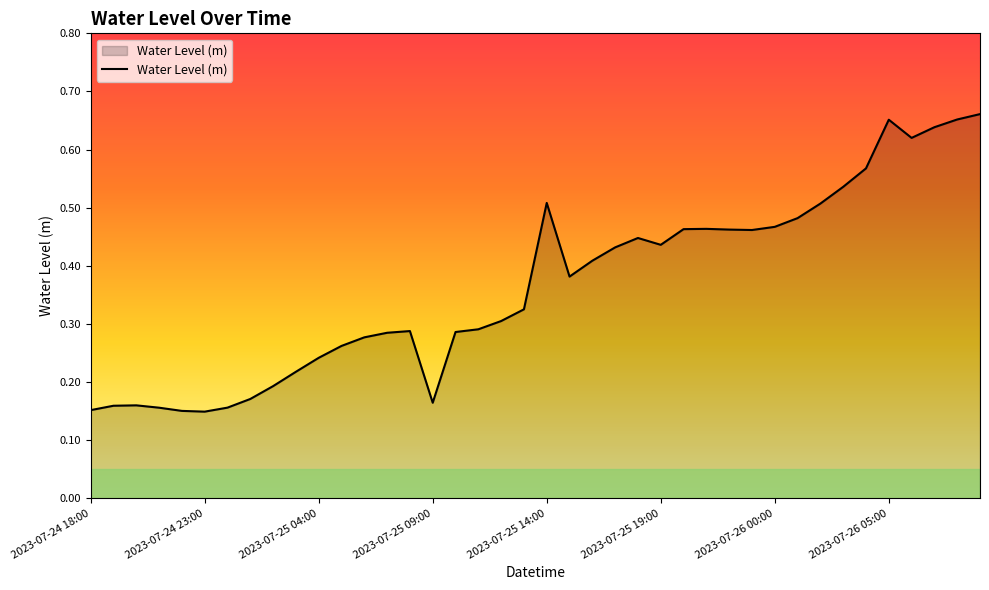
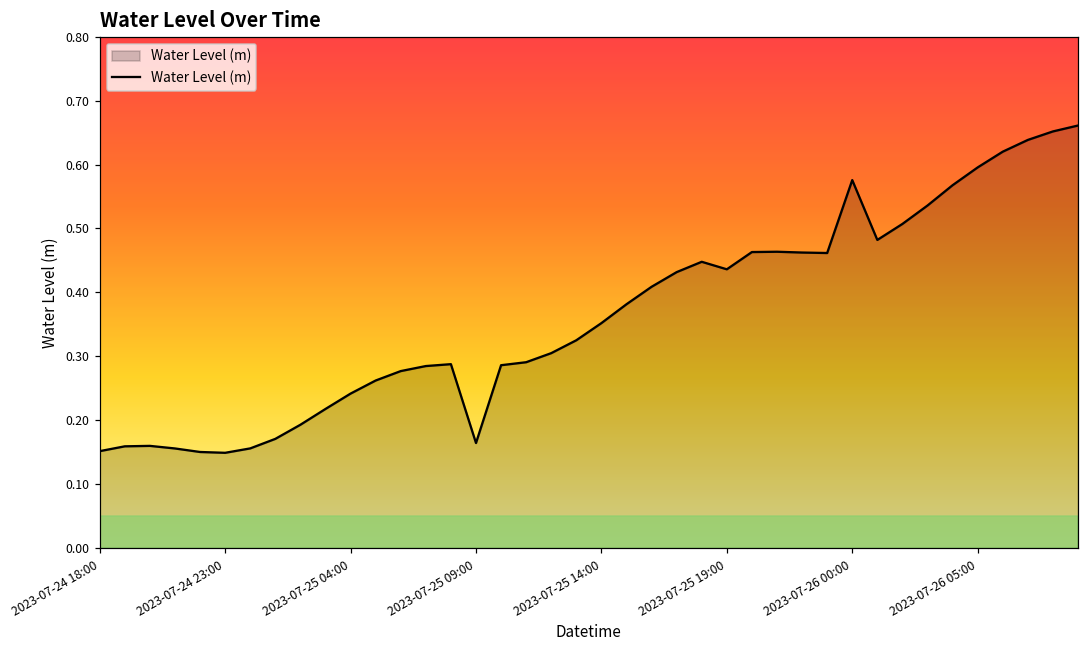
2023-07-25 14:00: 0.51 -> 0.35
2023-07-26 00:00: 0.47 -> 0.58
2023-07-26 05:00: 0.65 -> 0.60
